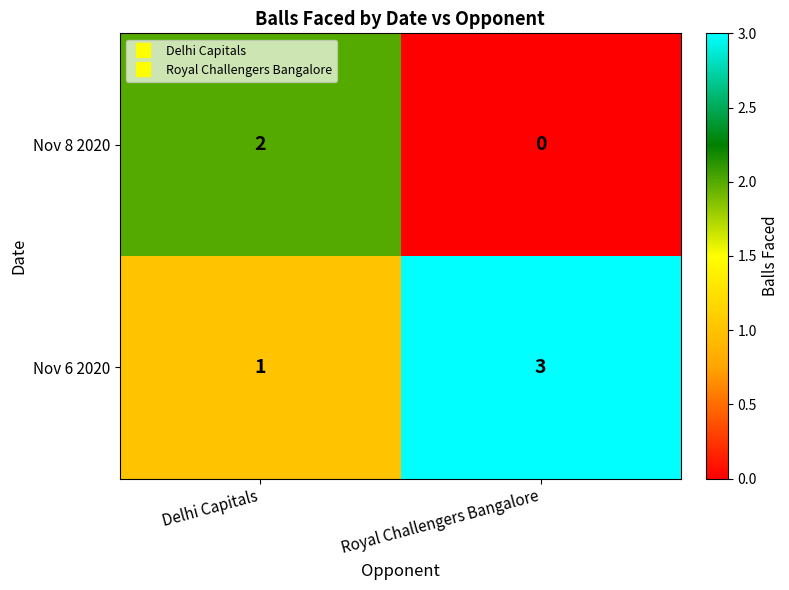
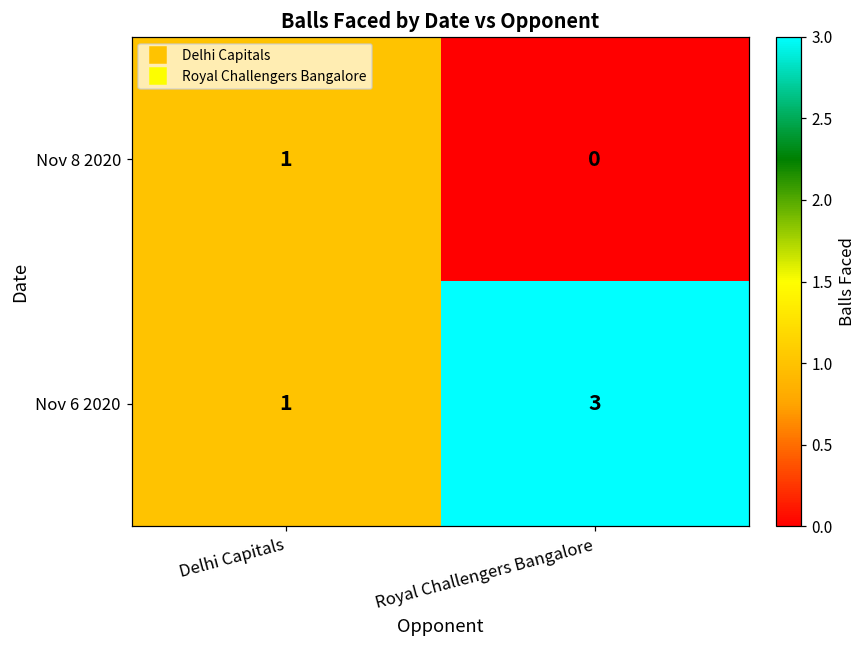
Nov 8 2020, Delhi Capitals: 2 -> 1
